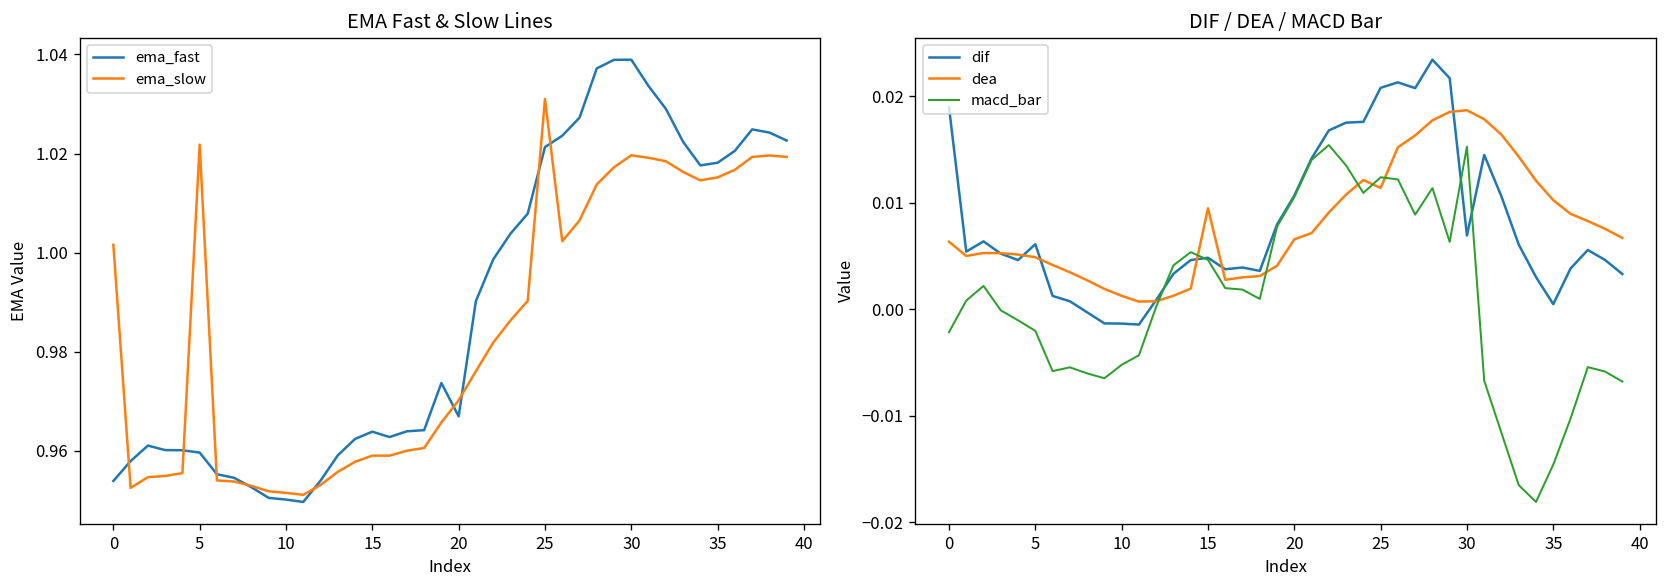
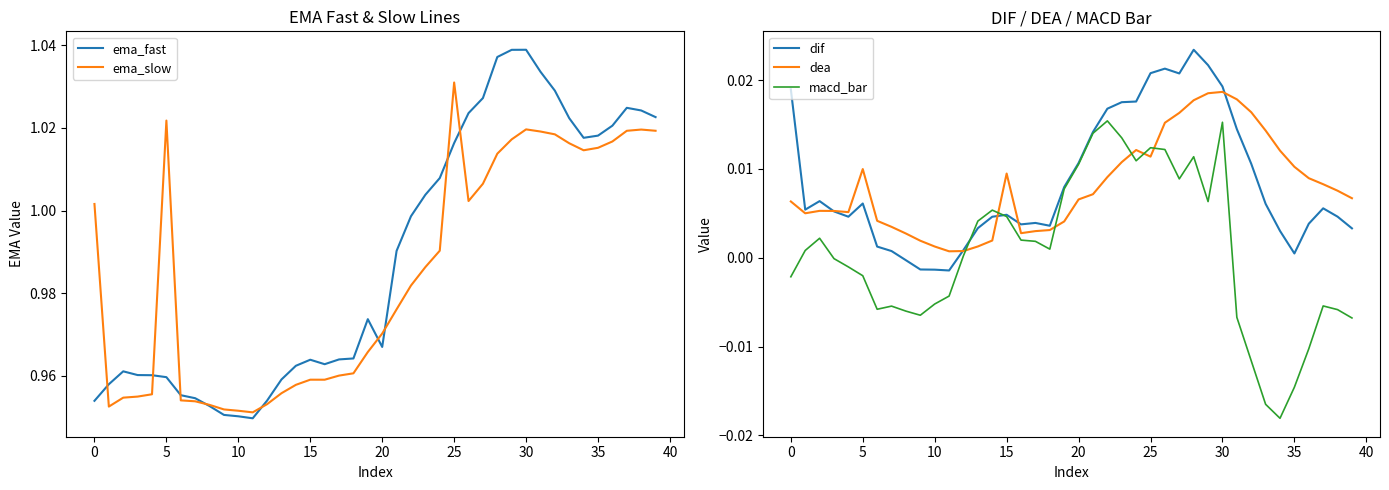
EMA Fast & Slow Lines, ema_fast, 25: 1.021 -> 1.016
DIF / DEA / MACD Bar, dea, 5: 0.005 -> 0.010
DIF / DEA / MACD Bar, dif, 30: 0.007 -> 0.019
